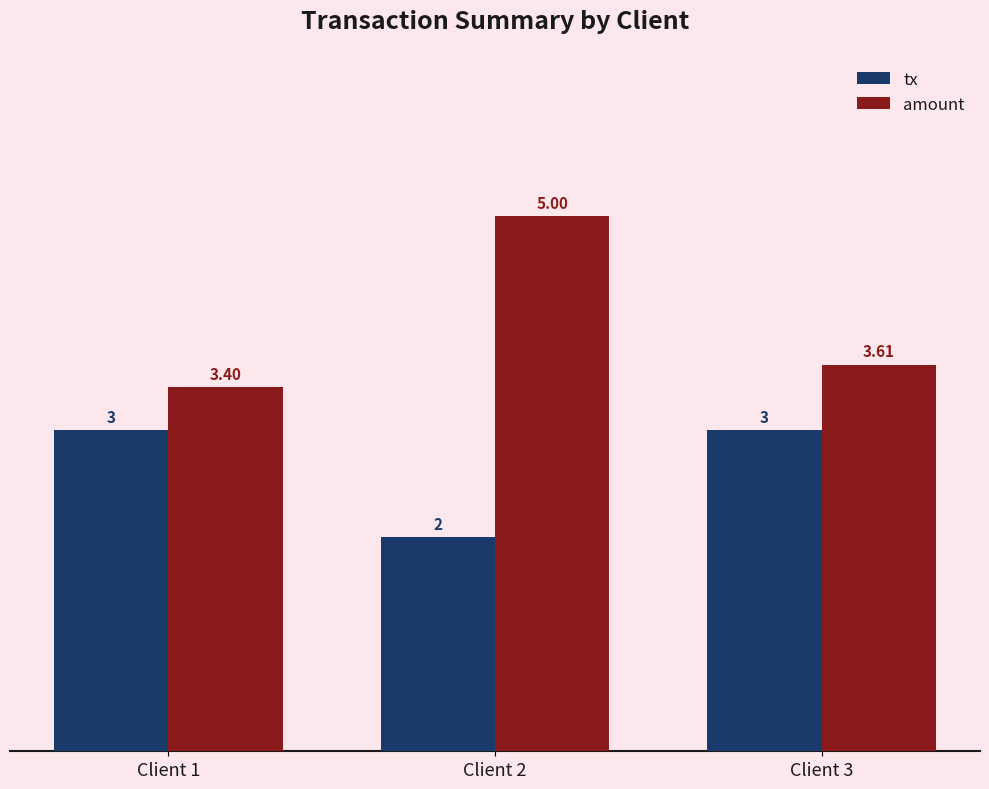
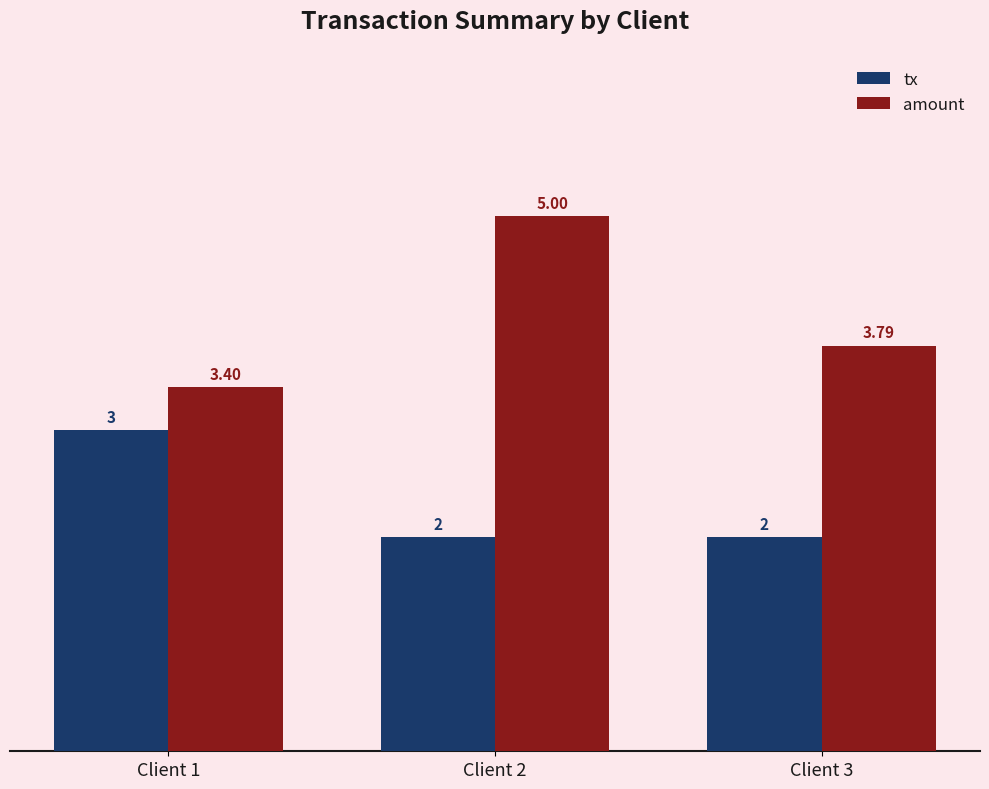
tx, Client 3: 3 -> 2
amount, Client 3: 3.61 -> 3.79
